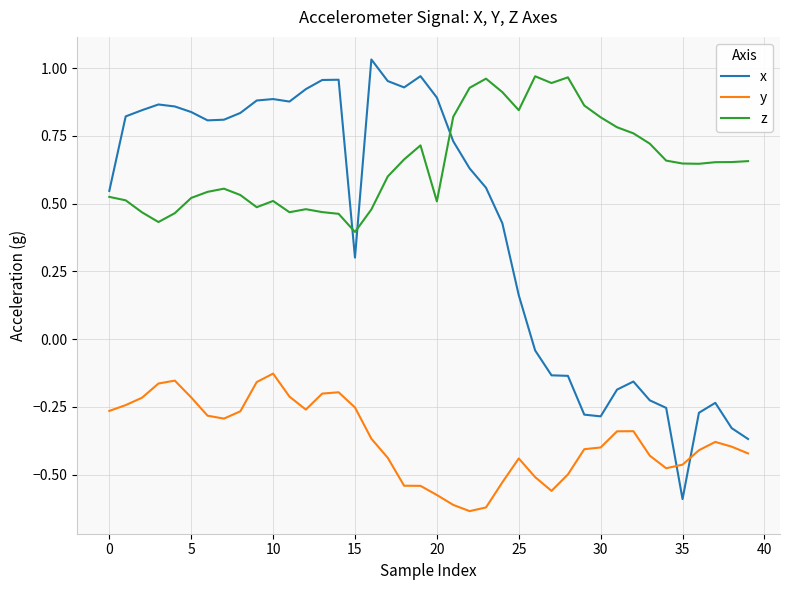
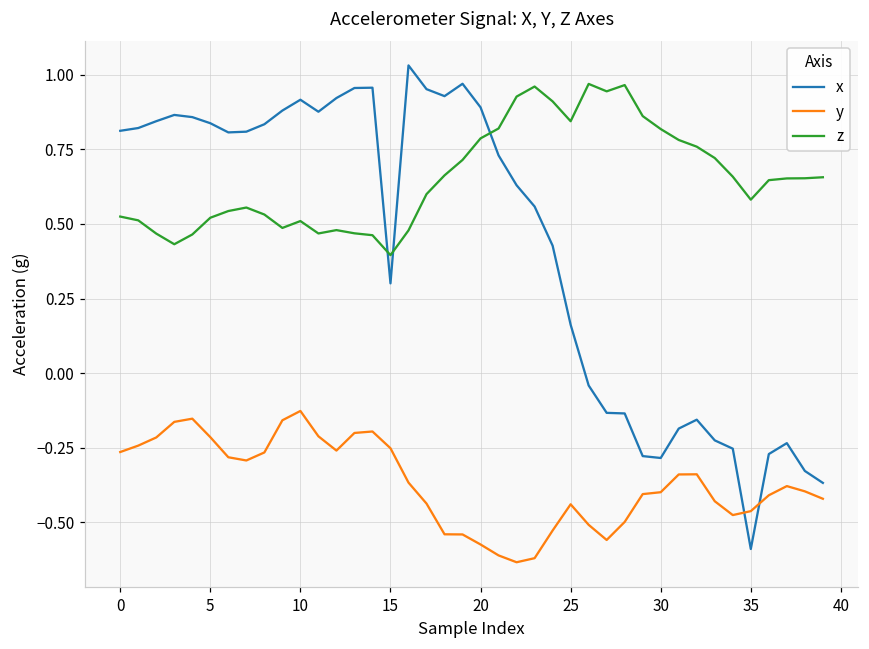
x, 0: 0.55 -> 0.81
x, 10: 0.89 -> 0.92
z, 20: 0.51 -> 0.79
z, 35: 0.65 -> 0.58
